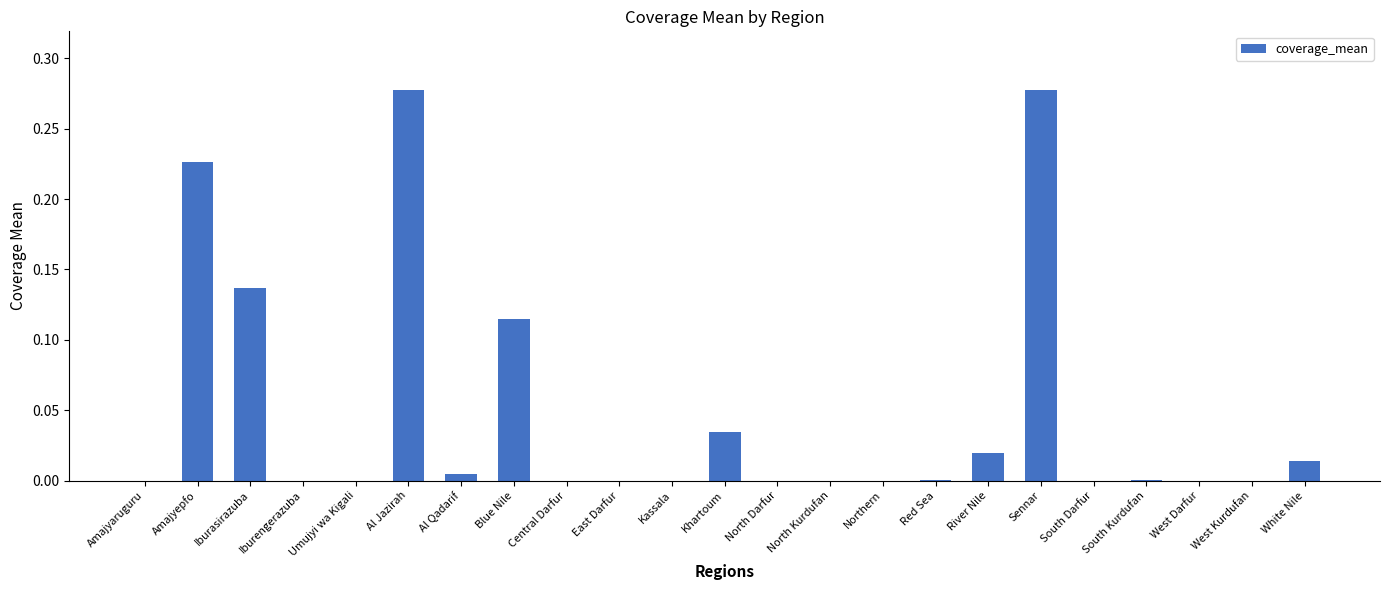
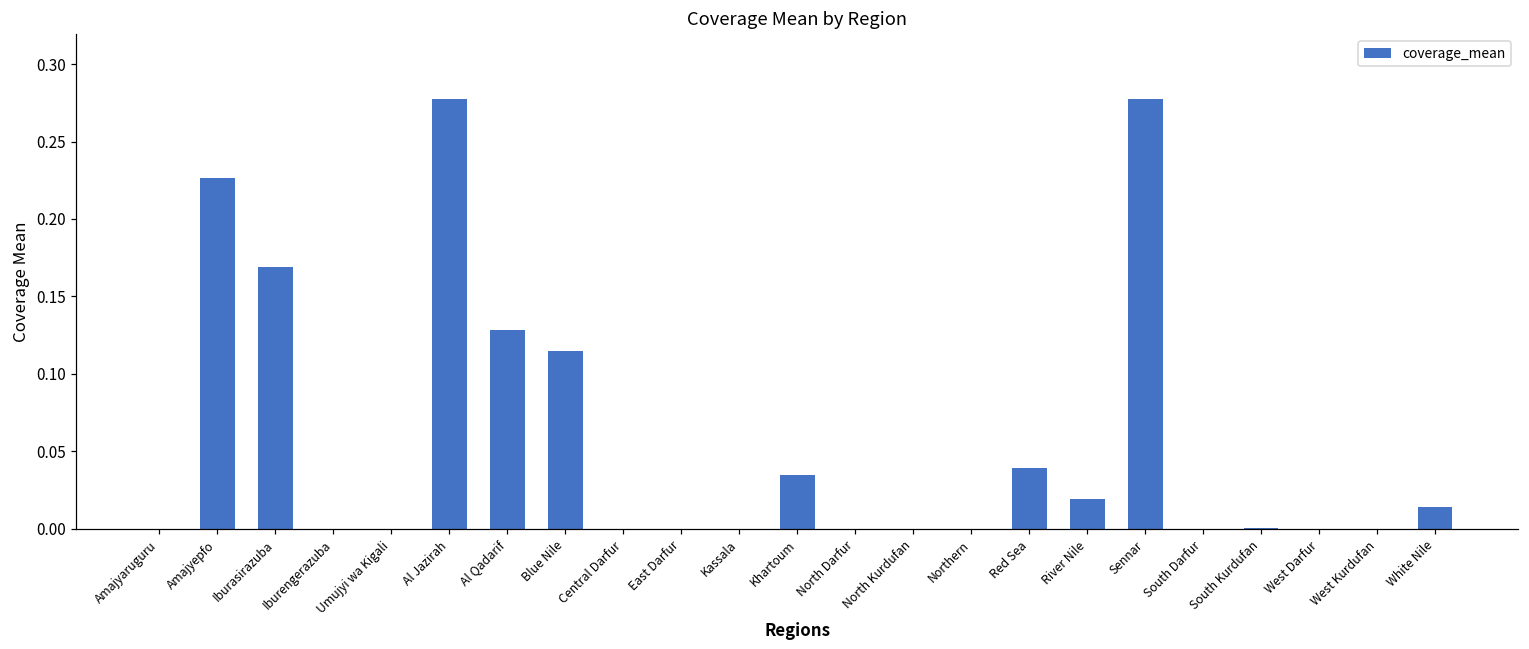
Iburasirazuba: 0.137 -> 0.169
Al Qadarif: 0.004 -> 0.128
Red Sea: 0.000 -> 0.039
